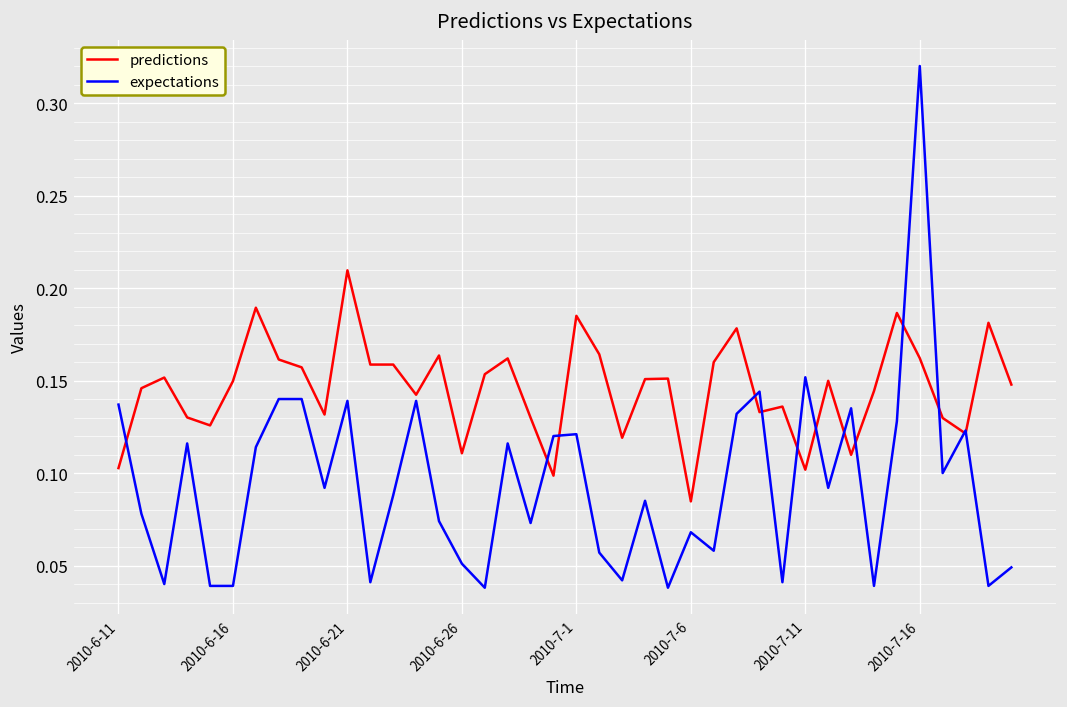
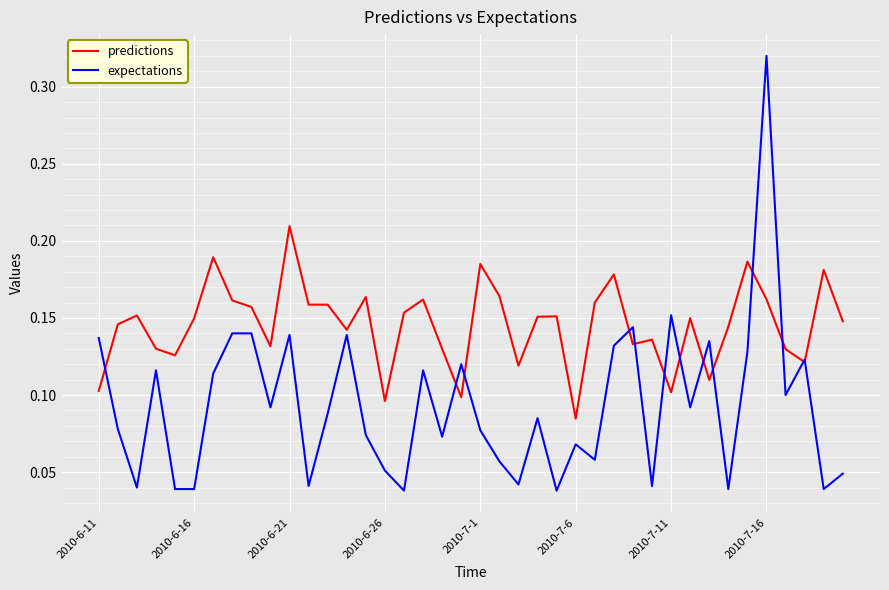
predictions, 2010-6-26: 0.111 -> 0.096
expectations, 2010-7-1: 0.121 -> 0.077
